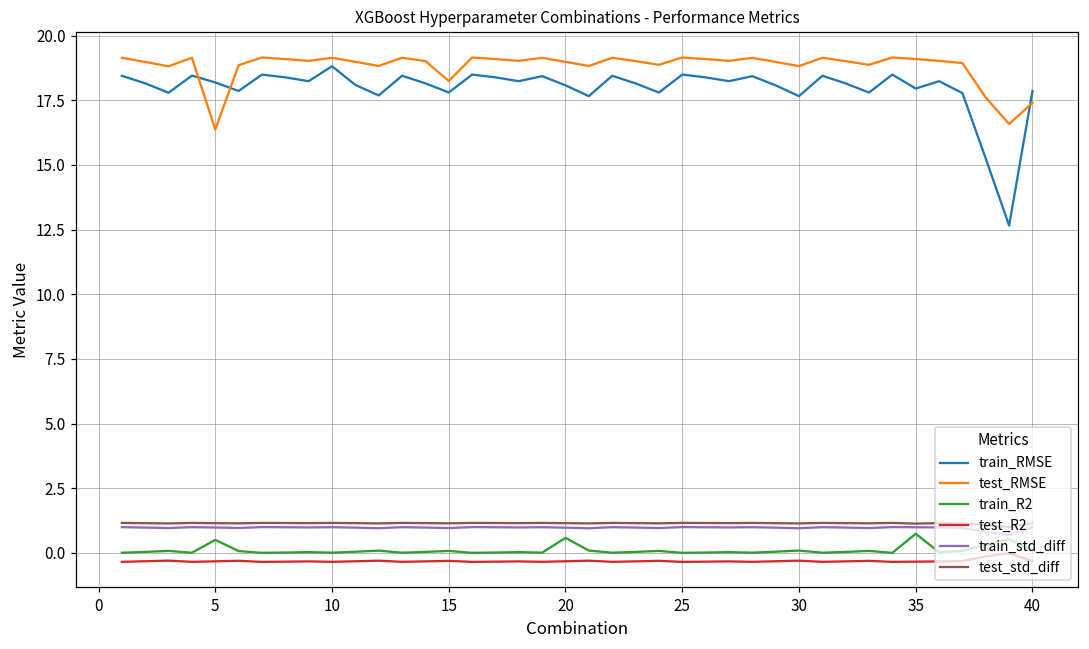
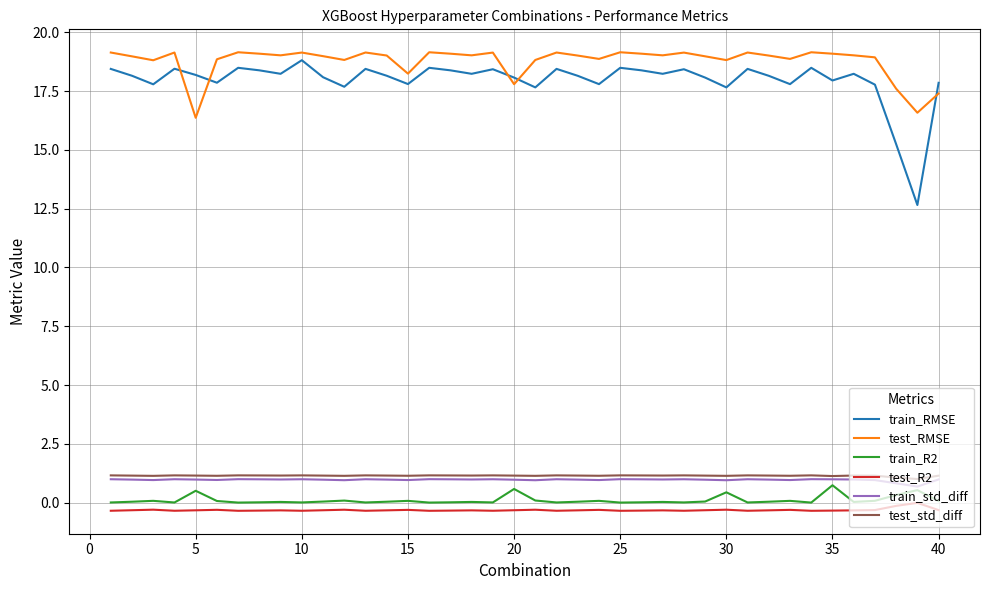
test_RMSE, 20: 19.0 -> 17.8
train_R2, 30: 0.1 -> 0.4
